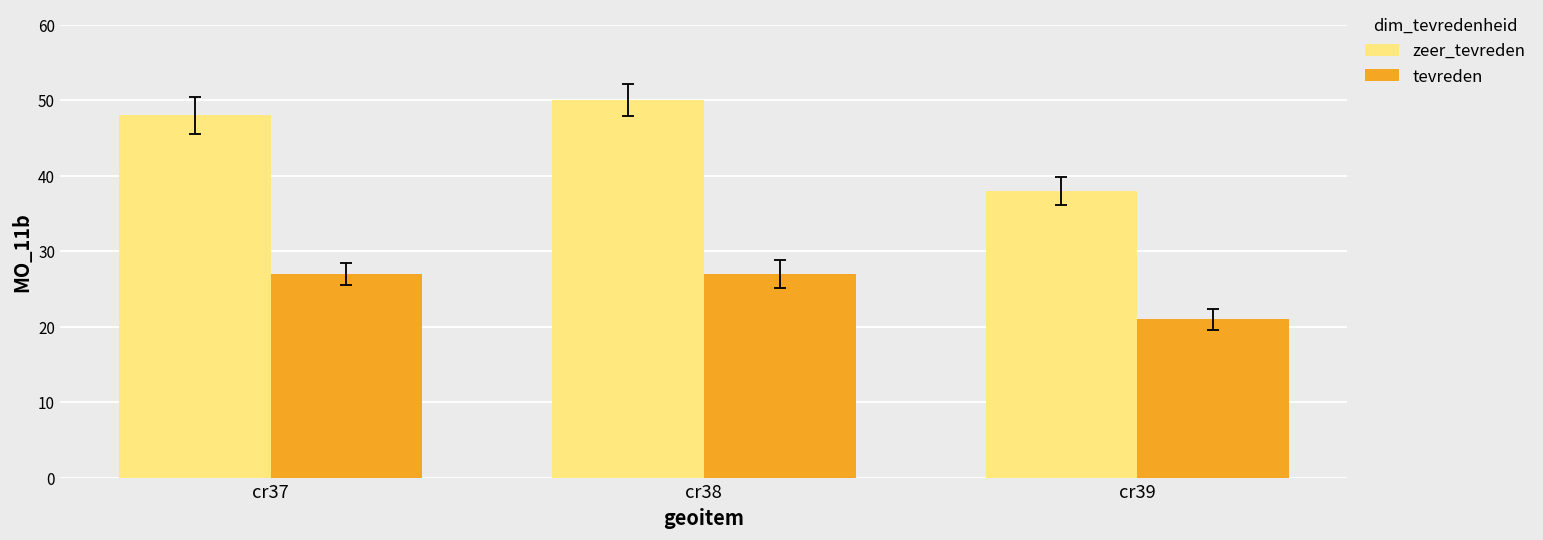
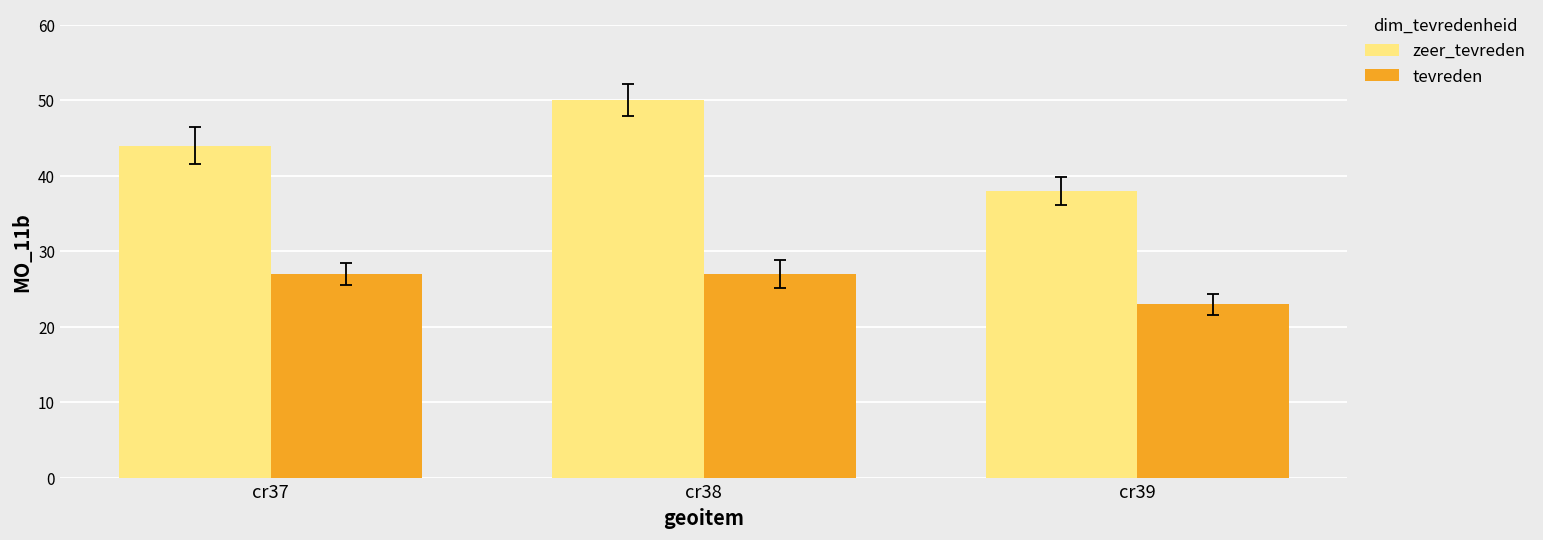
zeer_tevreden, cr37: 48 -> 44
tevreden, cr39: 21 -> 23
